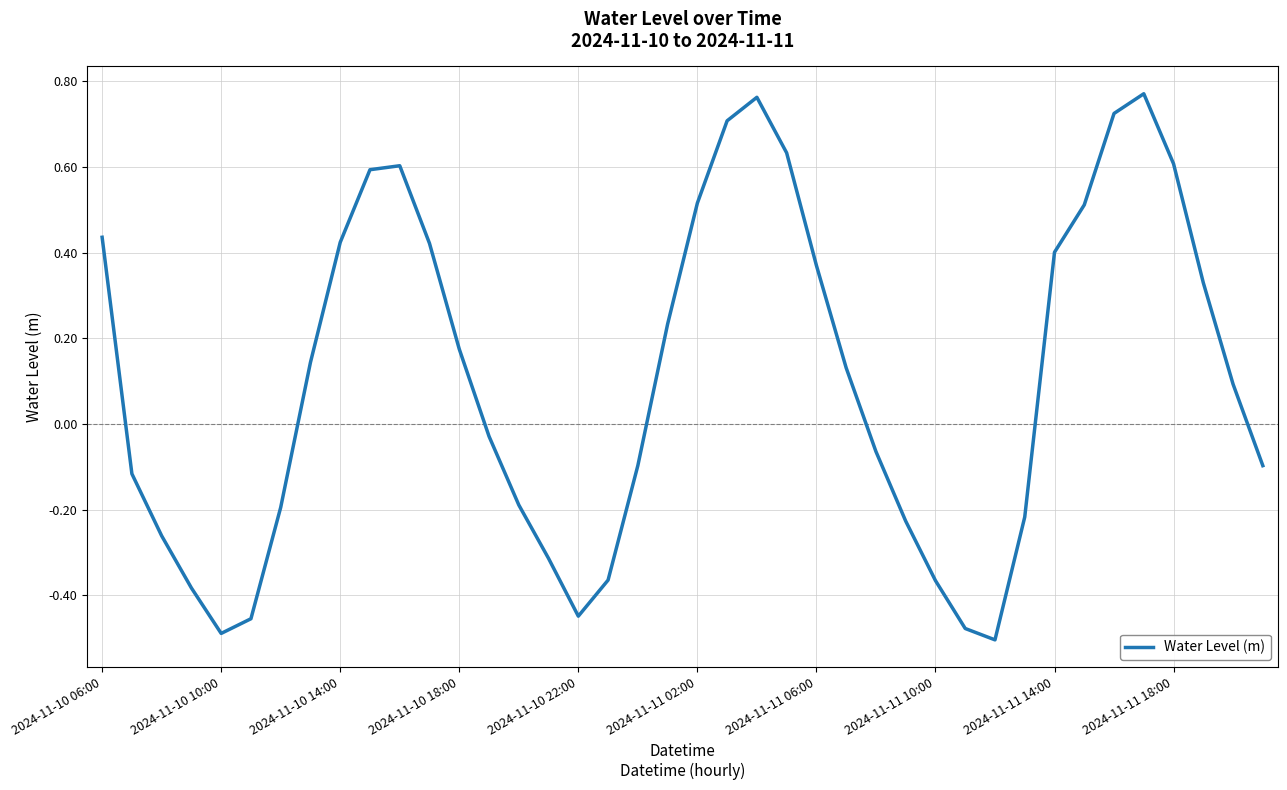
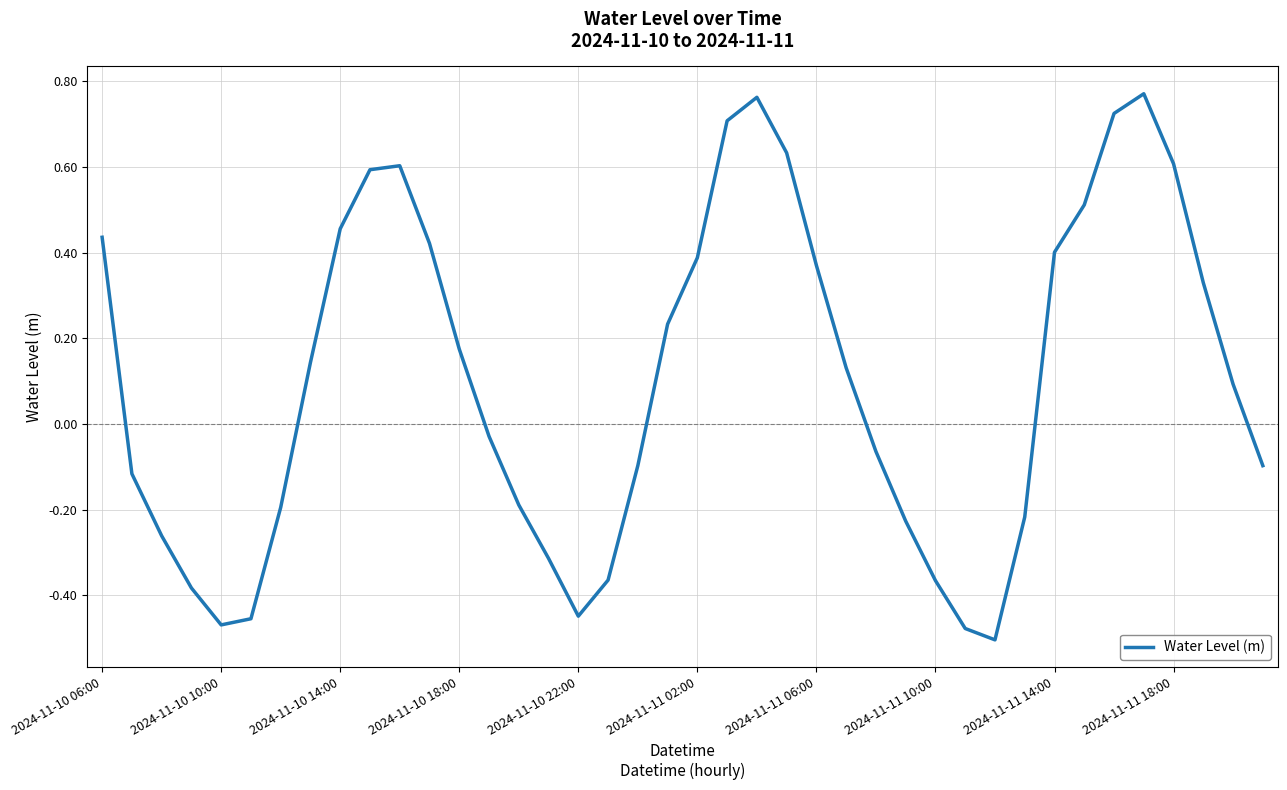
2024-11-10 10:00: -0.49 -> -0.47
2024-11-10 14:00: 0.42 -> 0.46
2024-11-11 02:00: 0.52 -> 0.39
